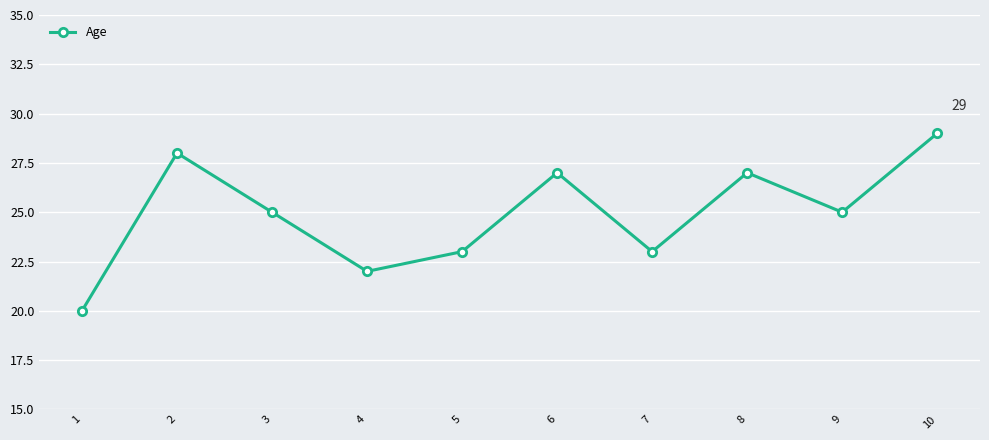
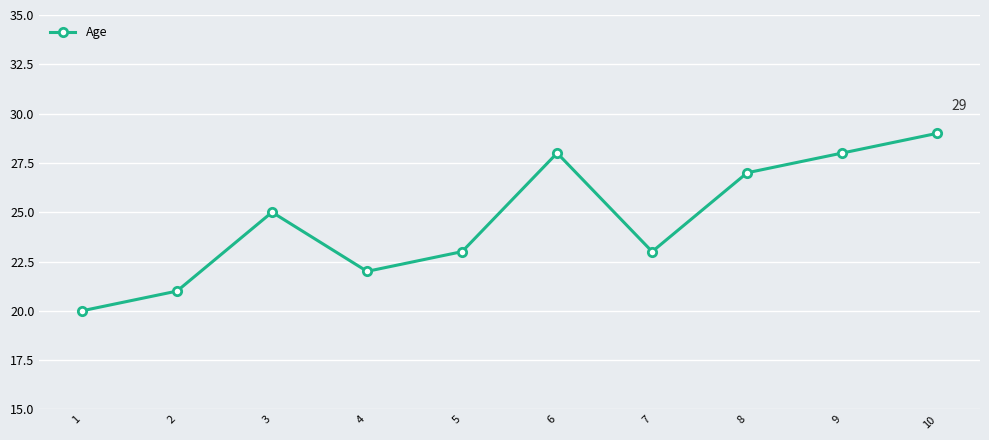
2: 28 -> 21
6: 27 -> 28
9: 25 -> 28
